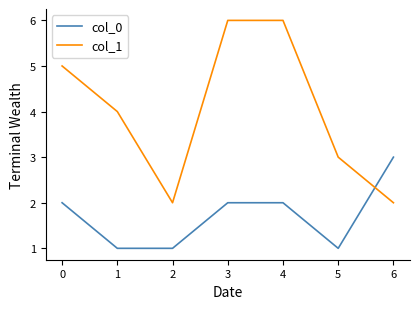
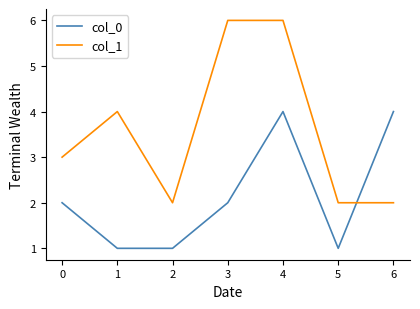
col_1, 0: 5 -> 3
col_0, 4: 2 -> 4
col_1, 5: 3 -> 2
col_0, 6: 3 -> 4
